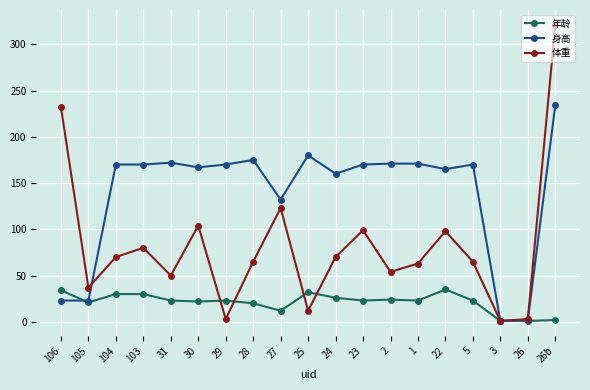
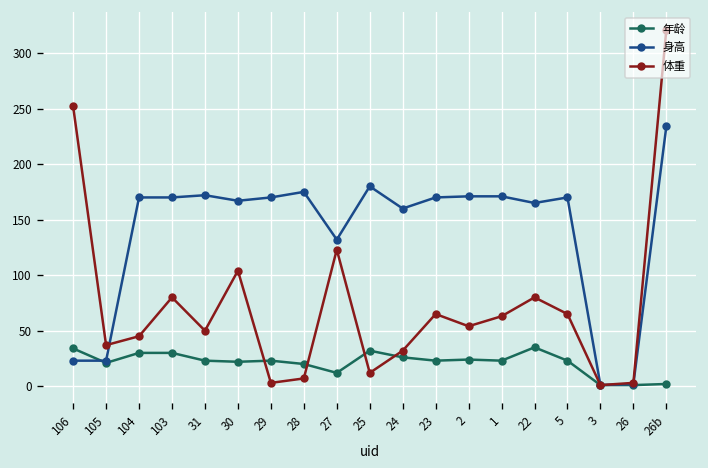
体重, 106: 230 -> 250
体重, 104: 70 -> 50
体重, 28: 70 -> 10
体重, 24: 70 -> 30
体重, 23: 100 -> 70
体重, 22: 100 -> 80
